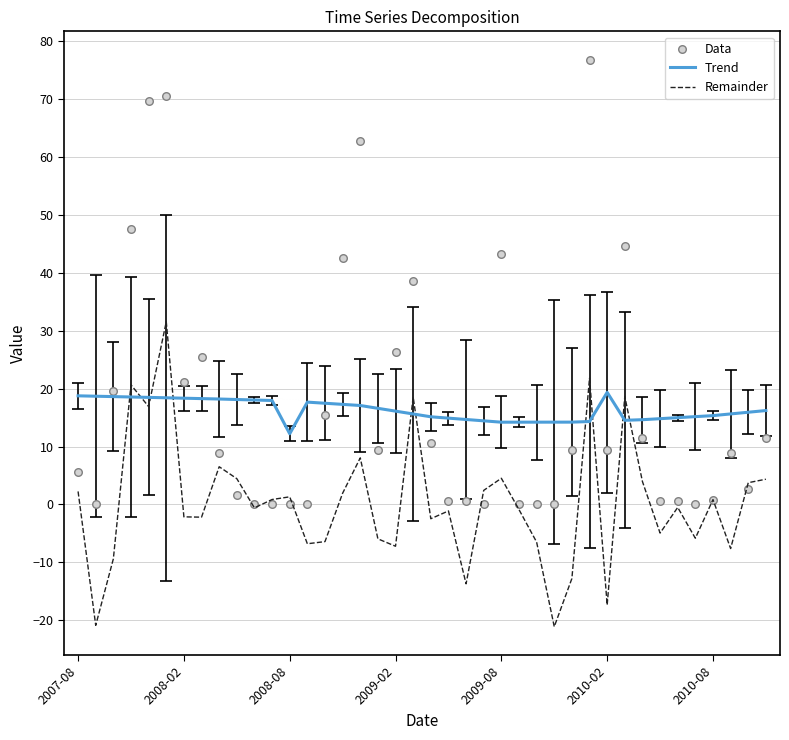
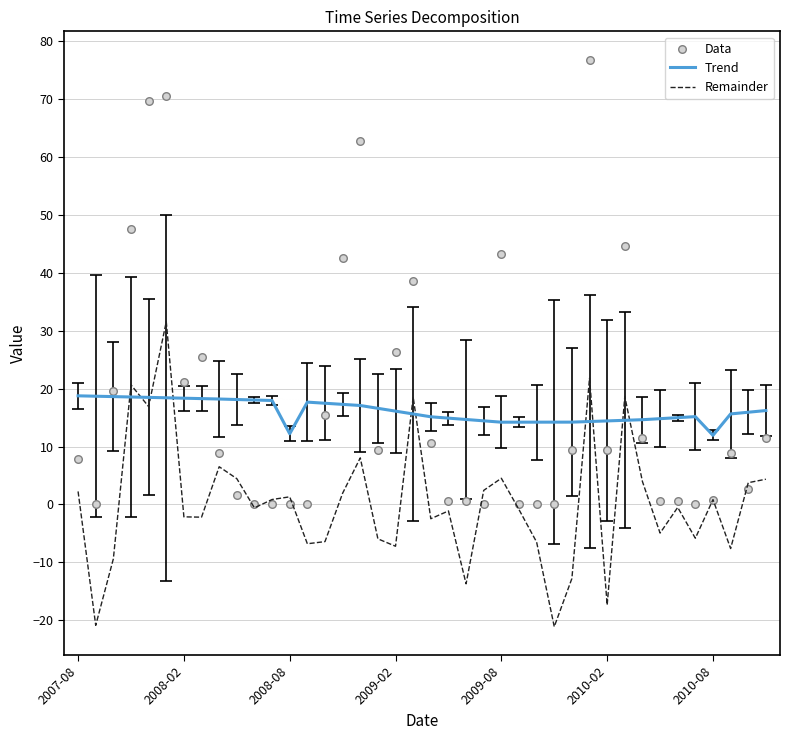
Data, 2007-08: 6 -> 8
Trend, 2010-02: 19 -> 14
Trend, 2010-08: 15 -> 12
